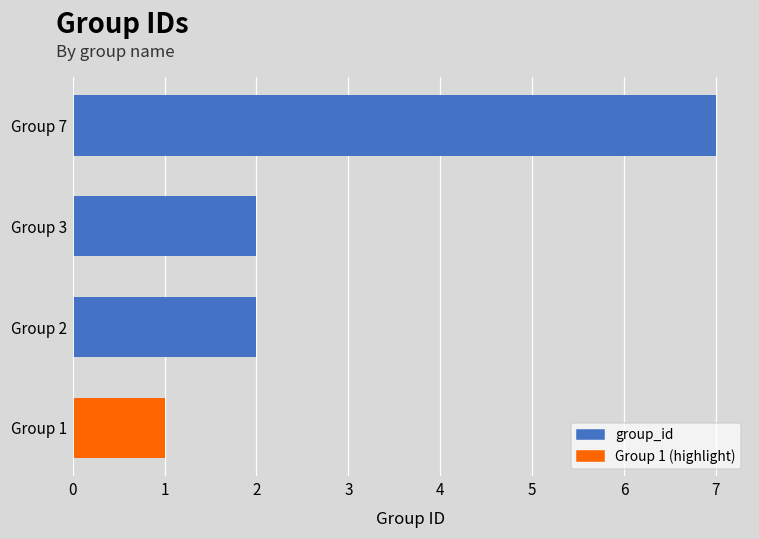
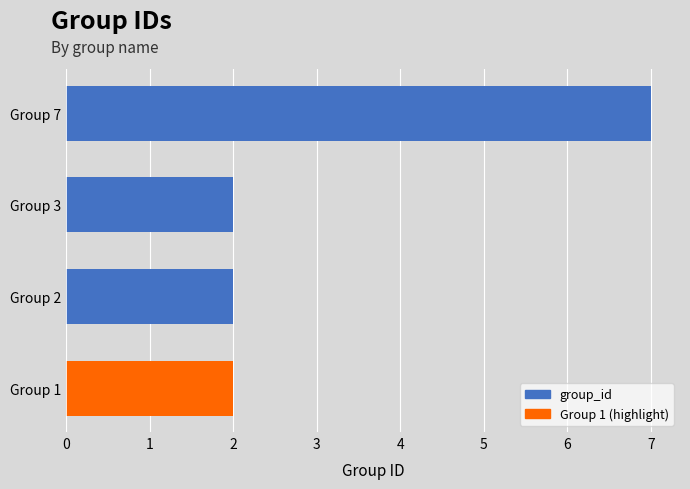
Group 1: 1 -> 2
